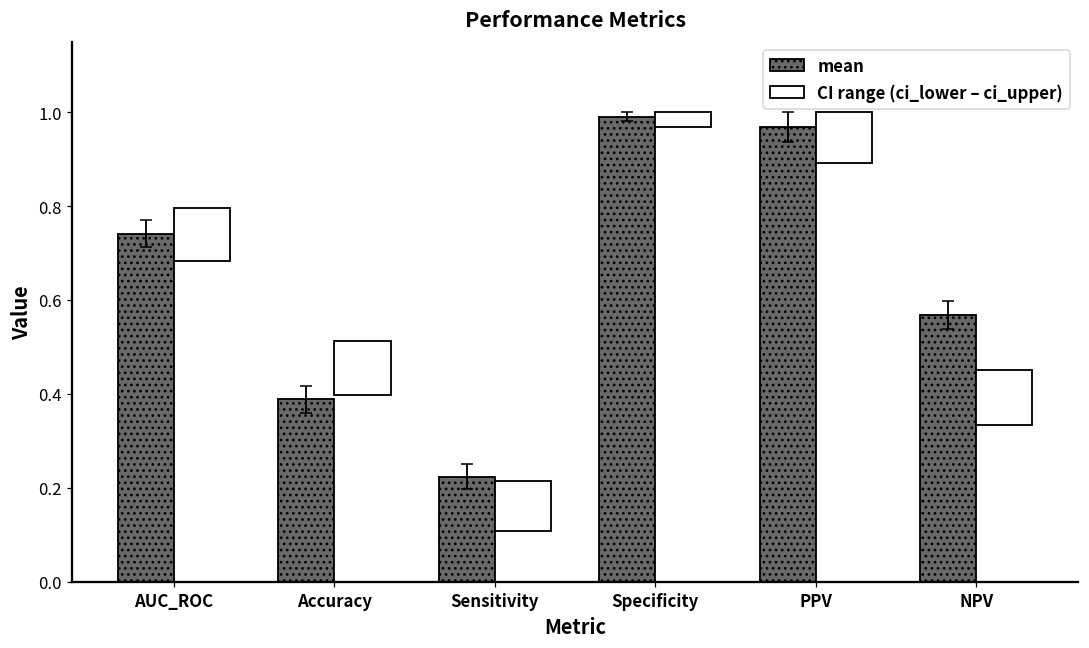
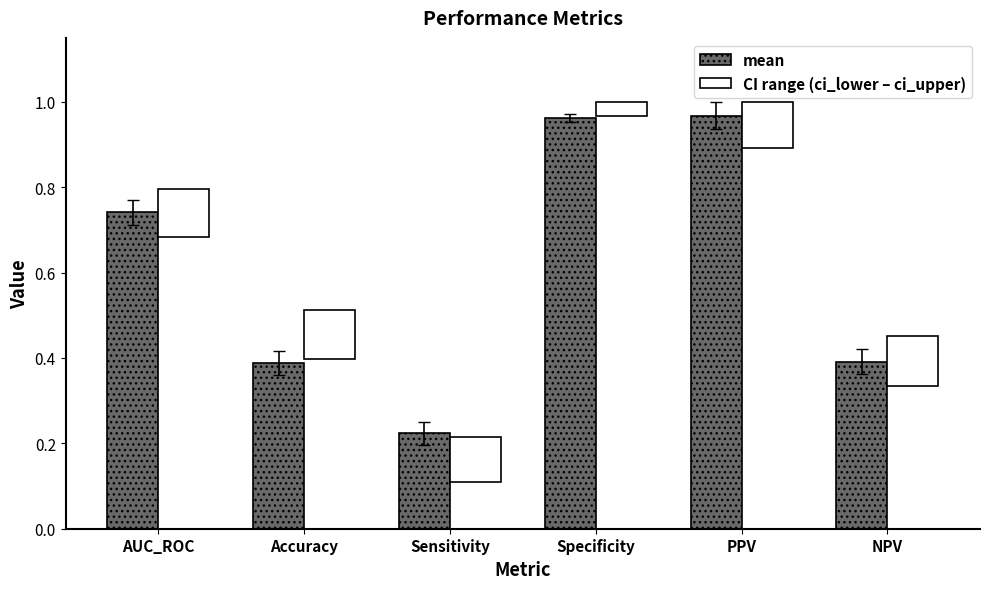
mean, Specificity: 0.99 -> 0.96
mean, NPV: 0.57 -> 0.39
